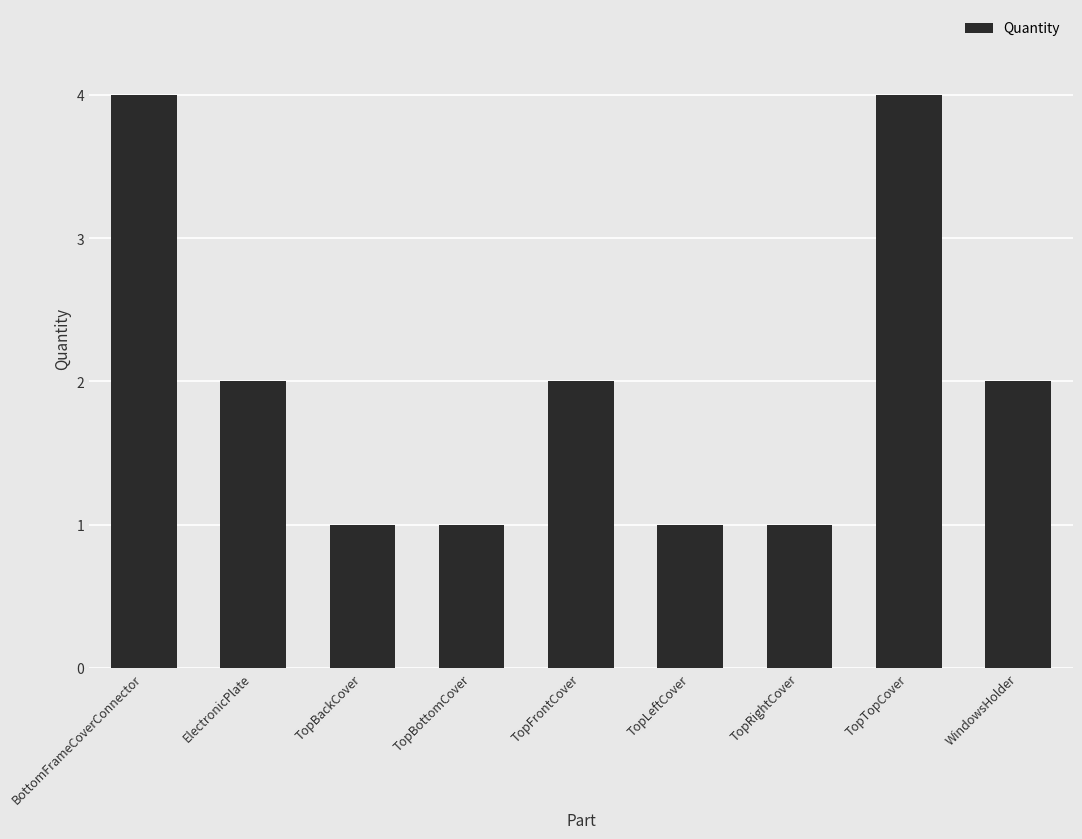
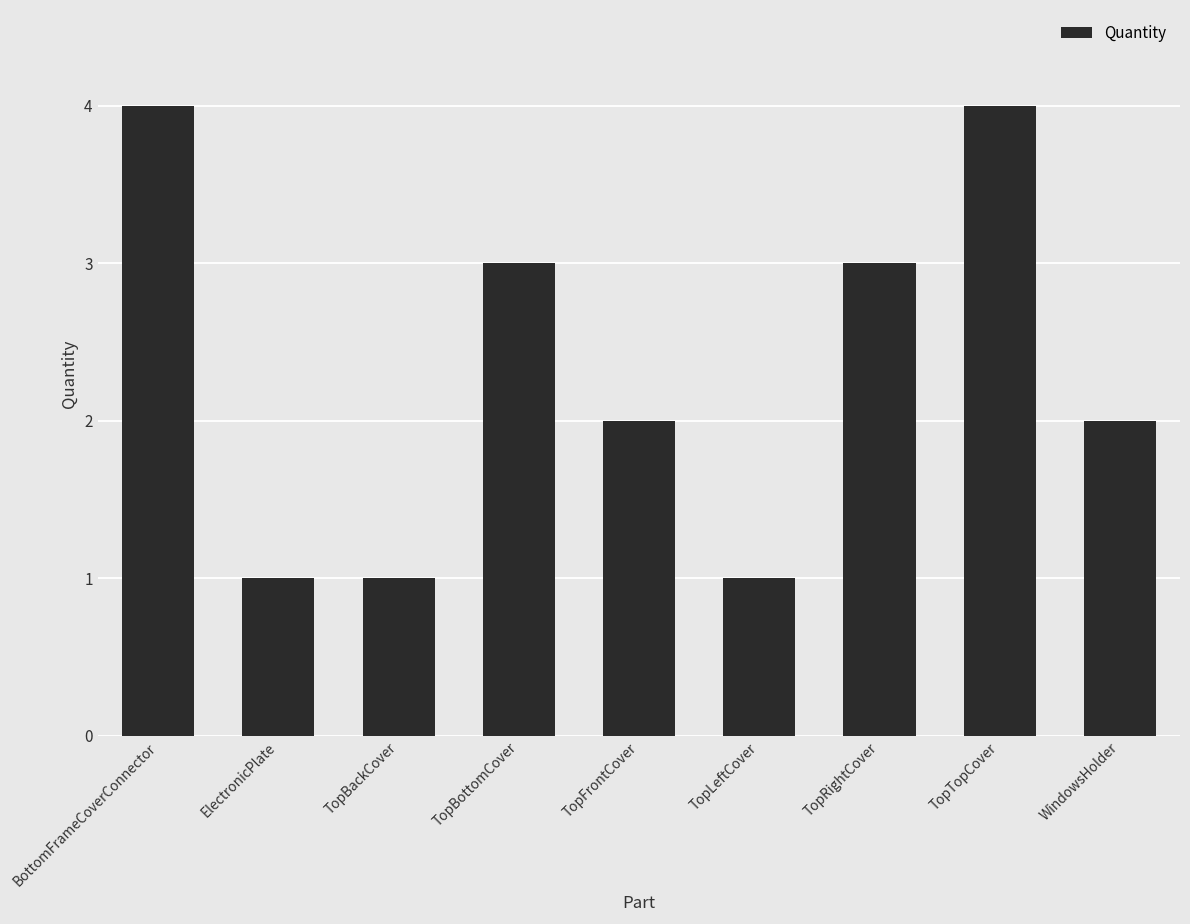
ElectronicPlate: 2 -> 1
TopBottomCover: 1 -> 3
TopRightCover: 1 -> 3
